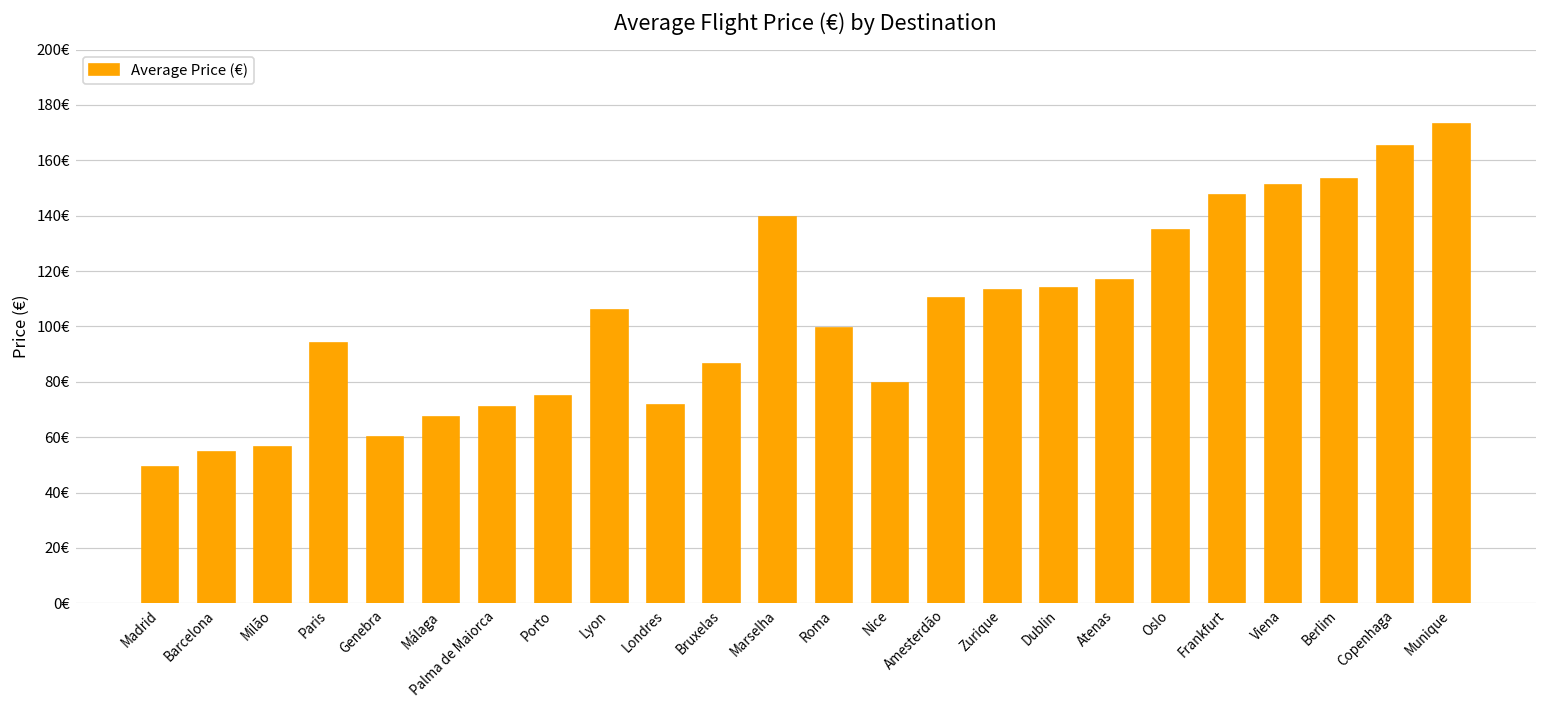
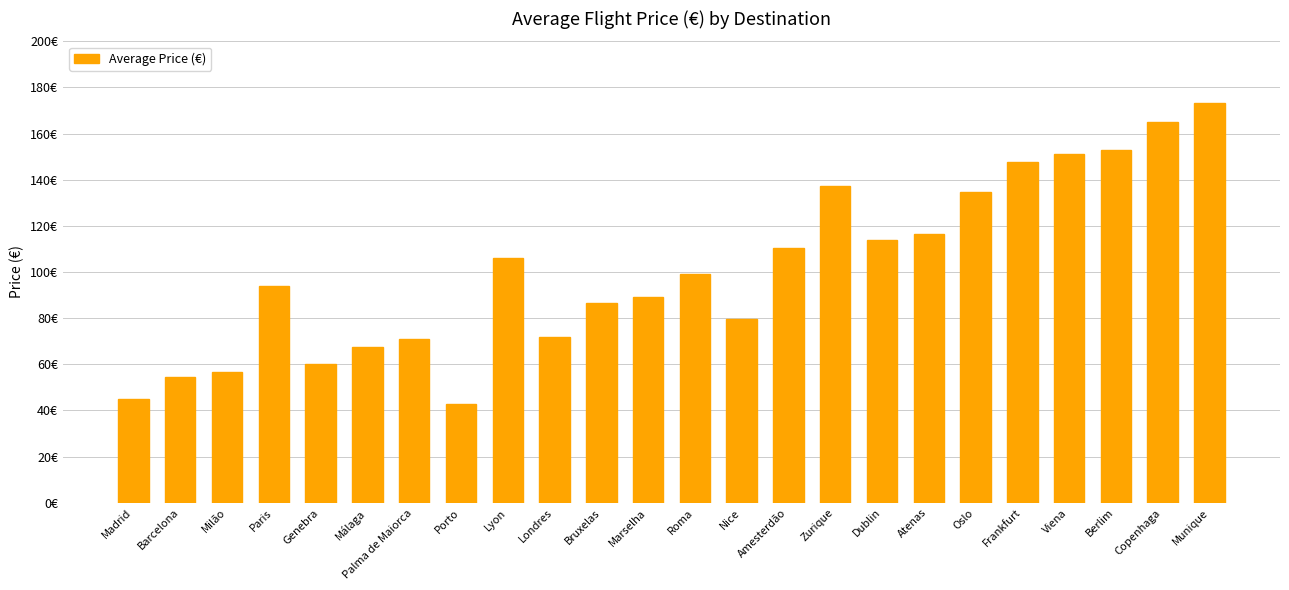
Madrid: 49€ -> 45€
Porto: 75€ -> 43€
Marselha: 139€ -> 89€
Zurique: 113€ -> 137€
